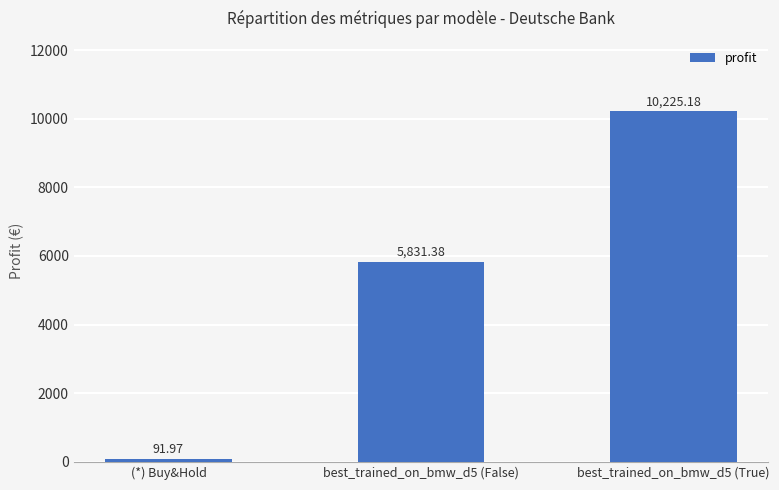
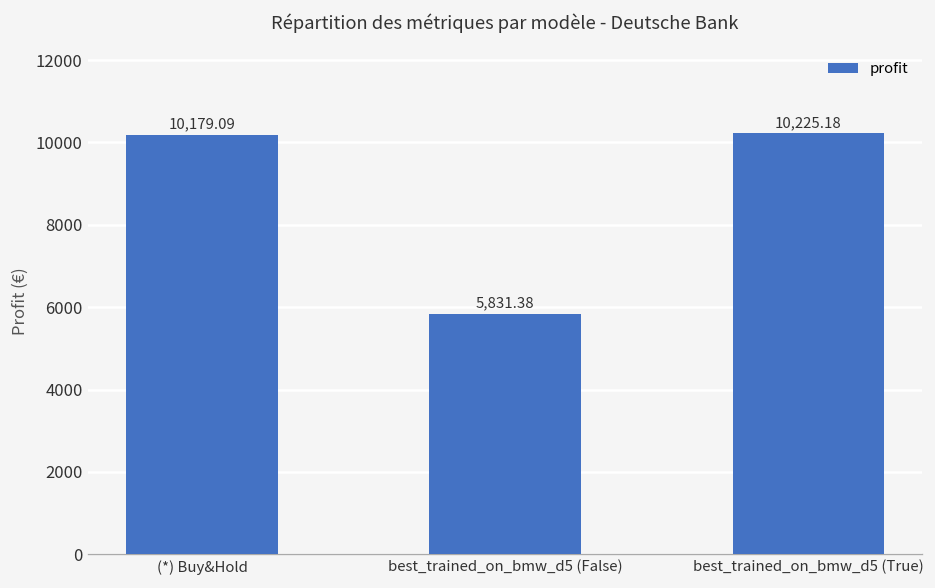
(*) Buy&Hold: 91.97 -> 10,179.09
